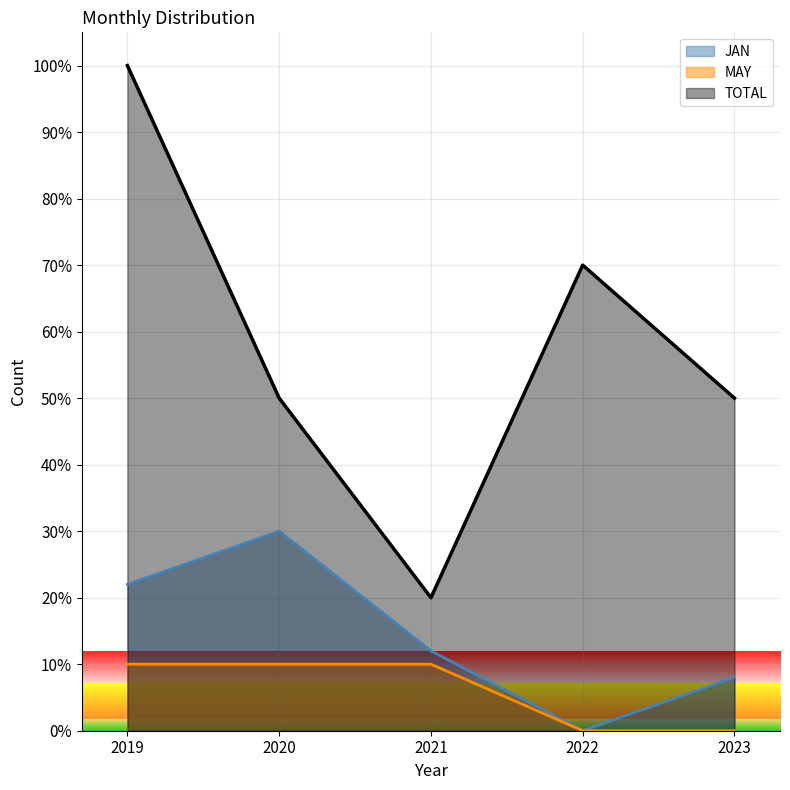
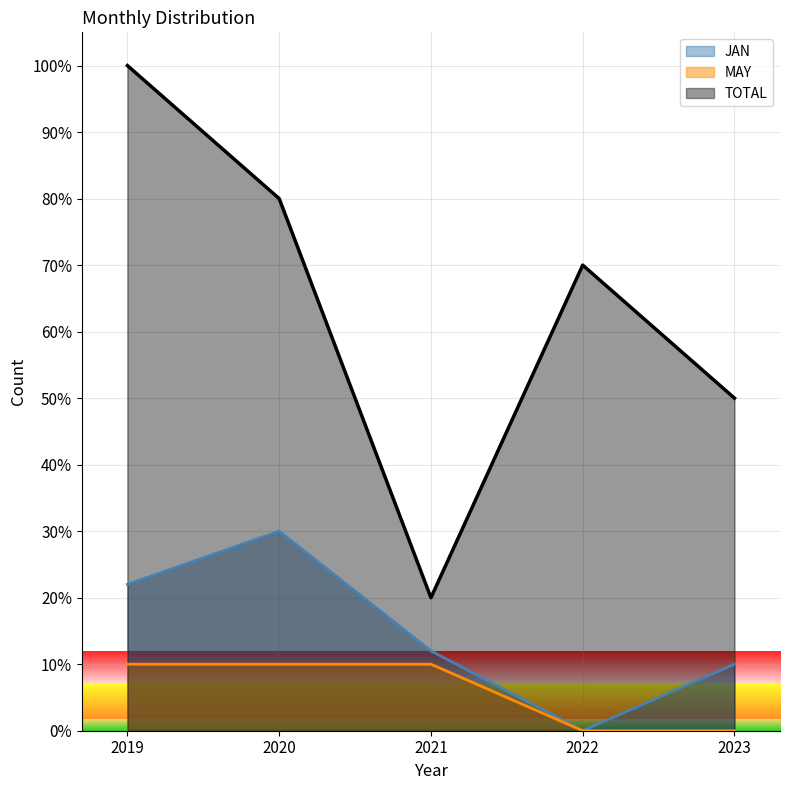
TOTAL, 2020: 50% -> 80%
JAN, 2023: 8% -> 10%
